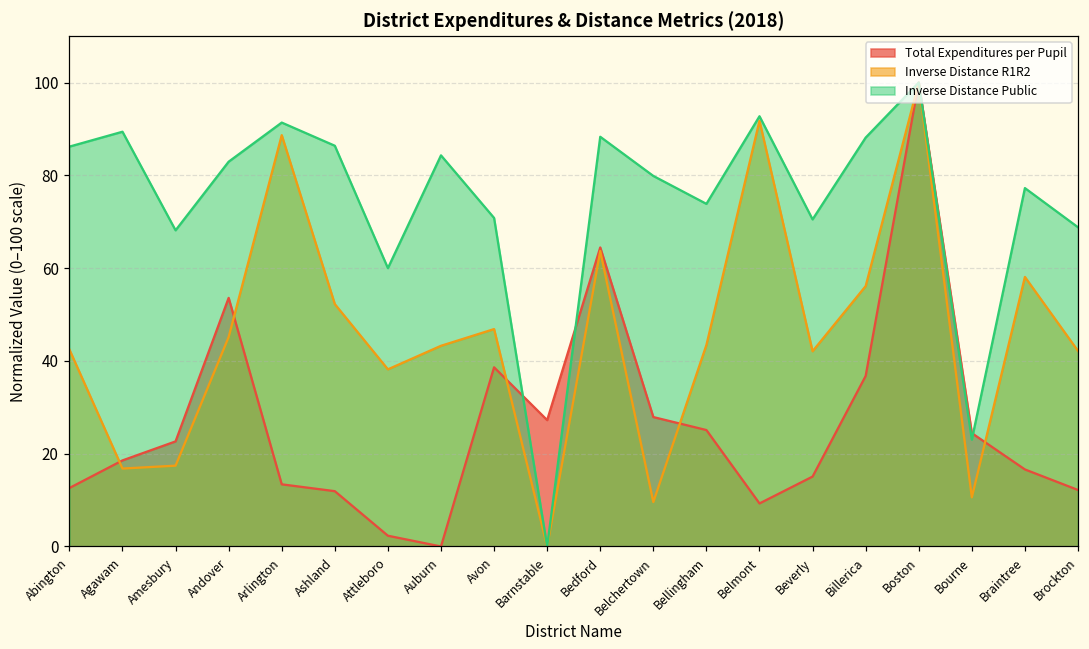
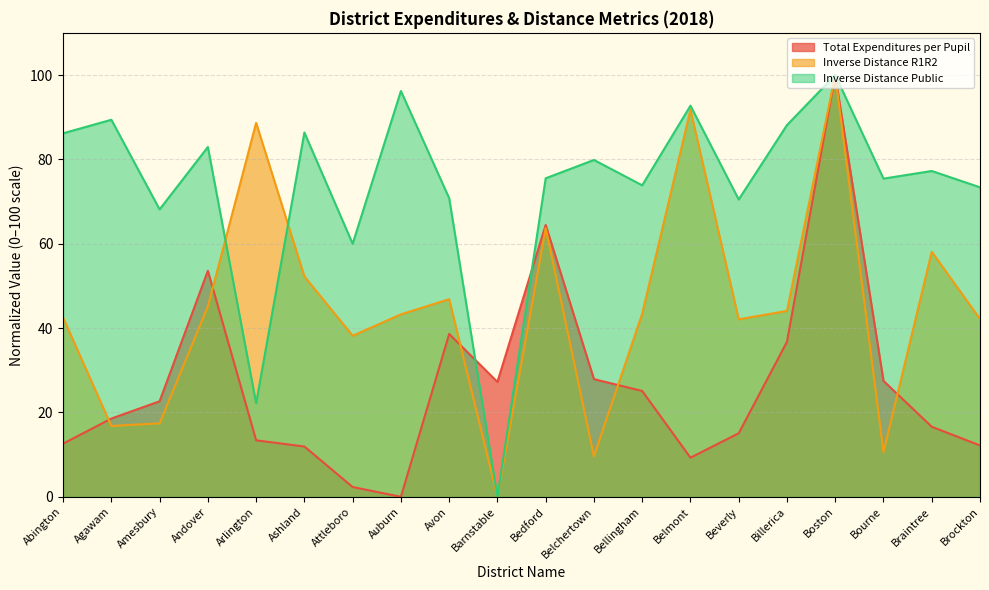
Inverse Distance Public, Arlington: 91 -> 22
Inverse Distance Public, Auburn: 84 -> 96
Inverse Distance Public, Bedford: 88 -> 76
Inverse Distance R1R2, Billerica: 56 -> 44
Total Expenditures per Pupil, Bourne: 24 -> 27
Inverse Distance Public, Bourne: 23 -> 75
Inverse Distance Public, Brockton: 69 -> 73
